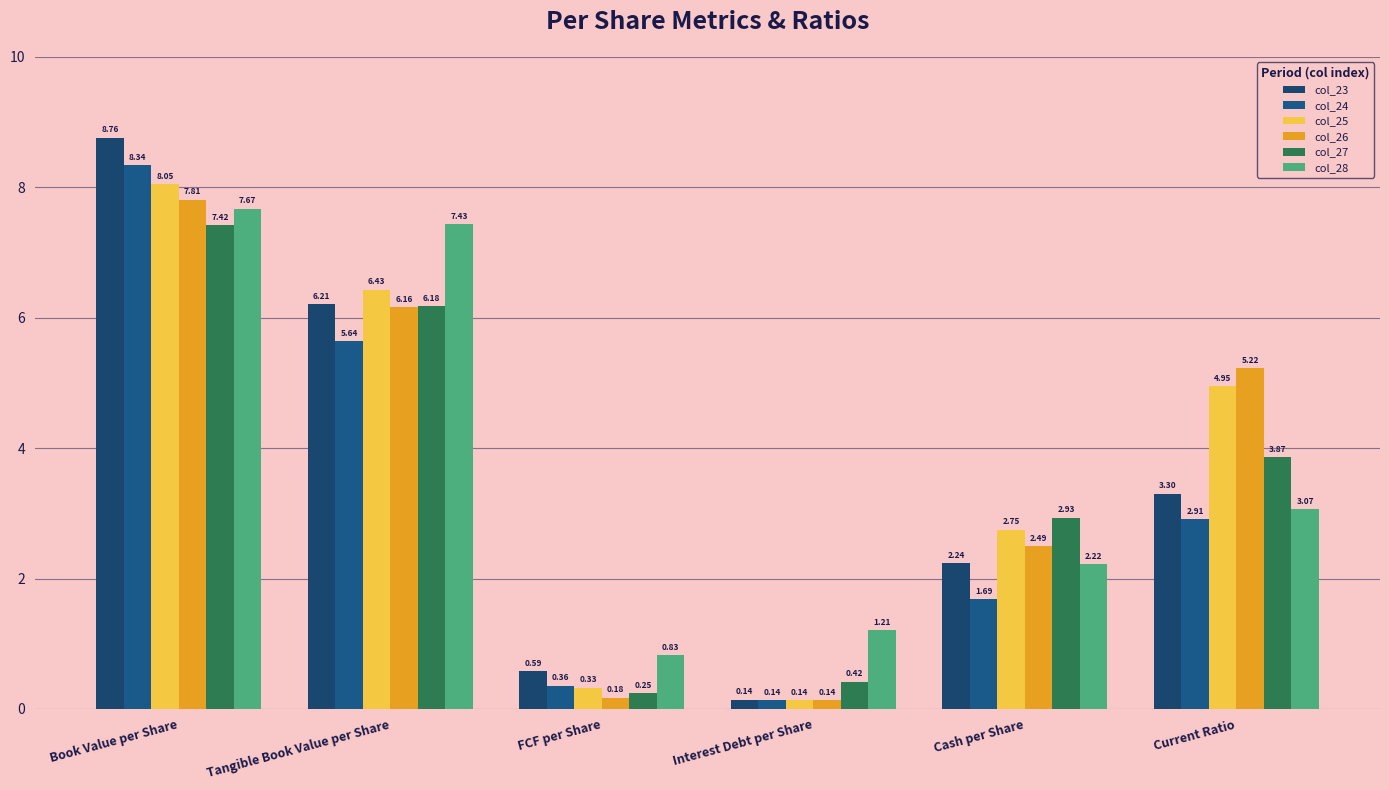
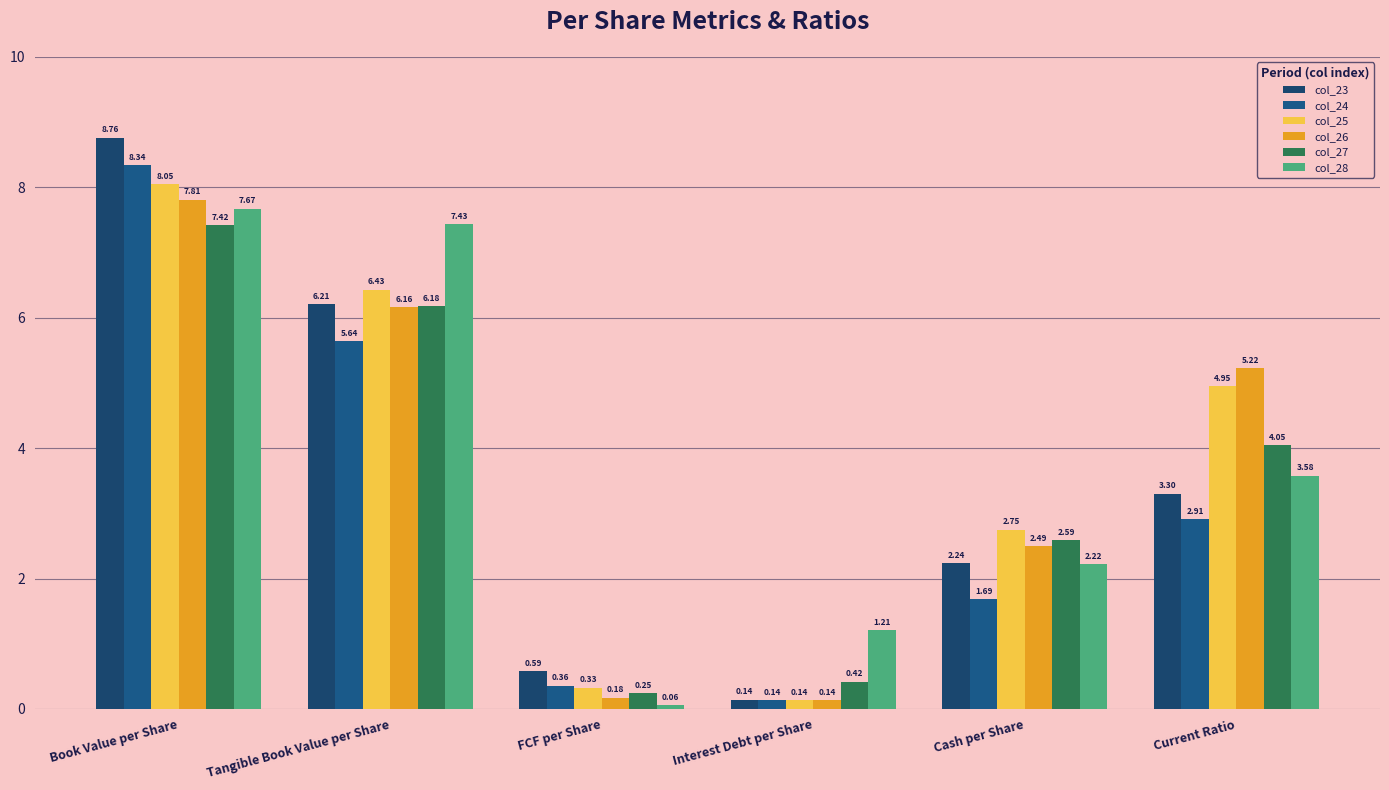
col_28, FCF per Share: 0.83 -> 0.06
col_27, Cash per Share: 2.93 -> 2.59
col_27, Current Ratio: 3.87 -> 4.05
col_28, Current Ratio: 3.07 -> 3.58
